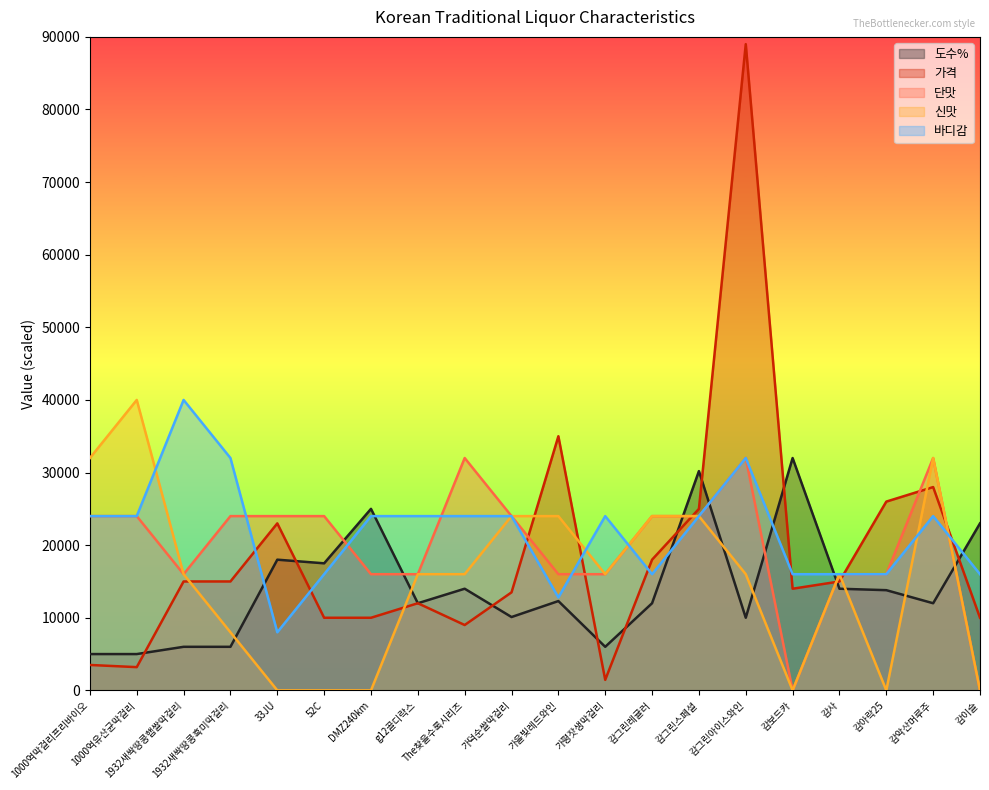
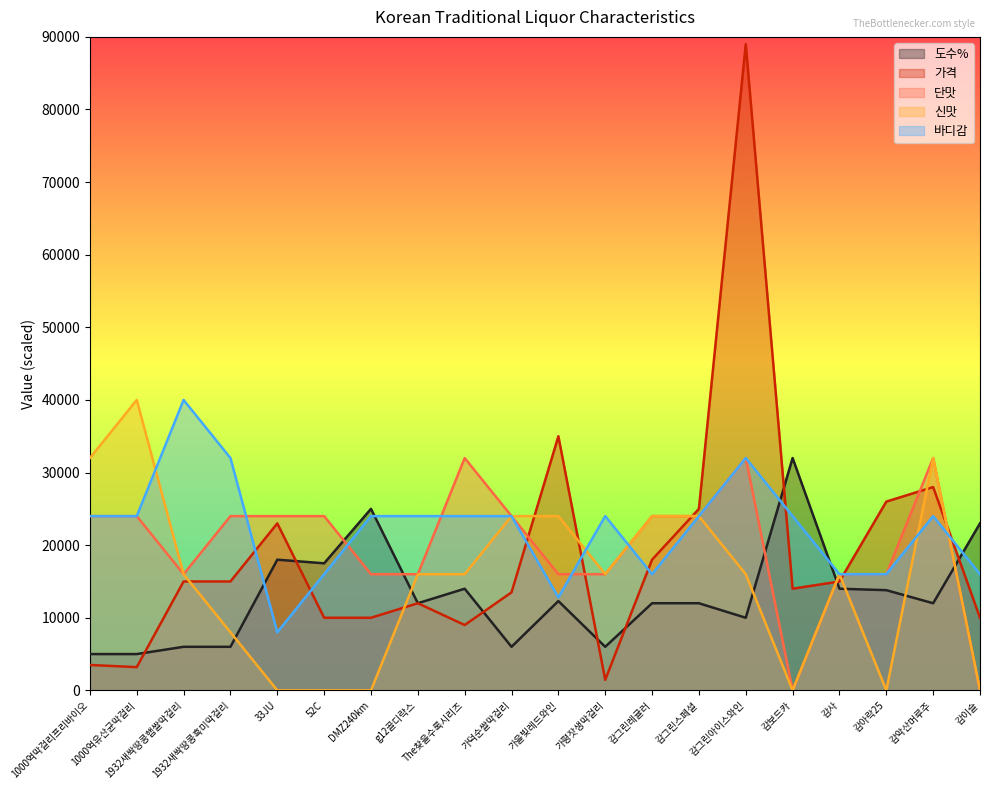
도수%, 가덕순쌀막걸리: 10000 -> 6000
도수%, 감그린스페셜: 30000 -> 12000
바디감, 감보드카: 16000 -> 24000
